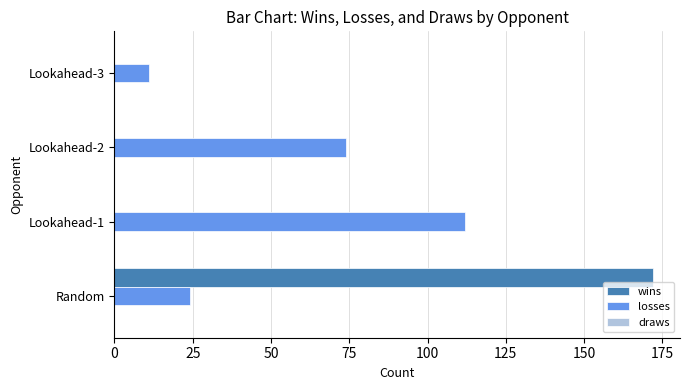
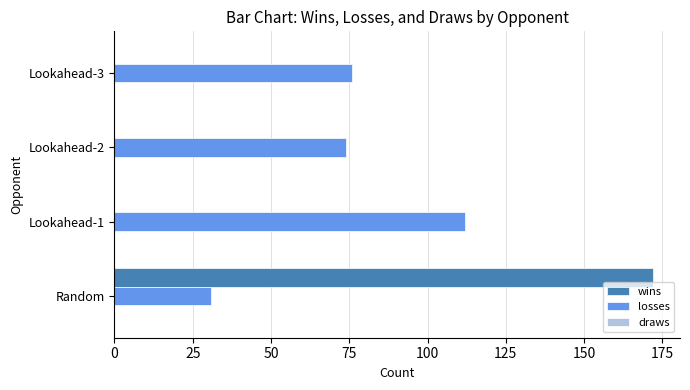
losses, Lookahead-3: 11 -> 76
losses, Random: 24 -> 31
